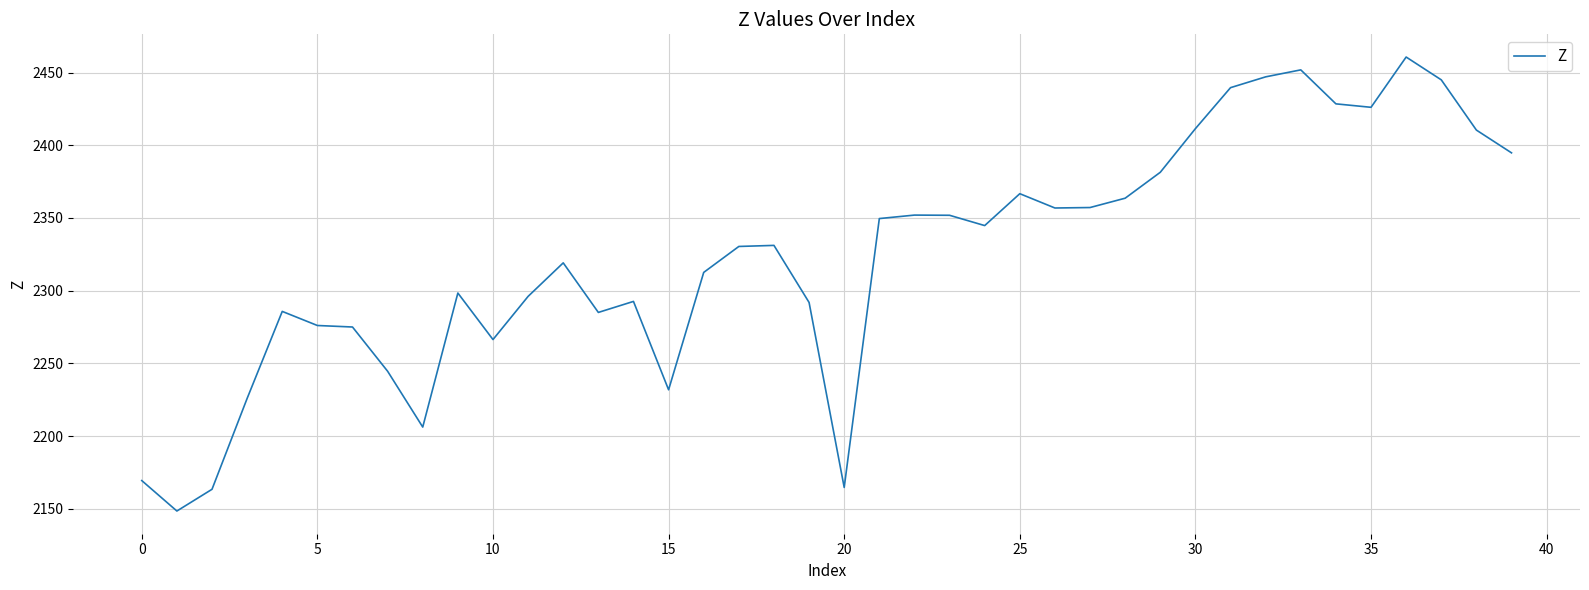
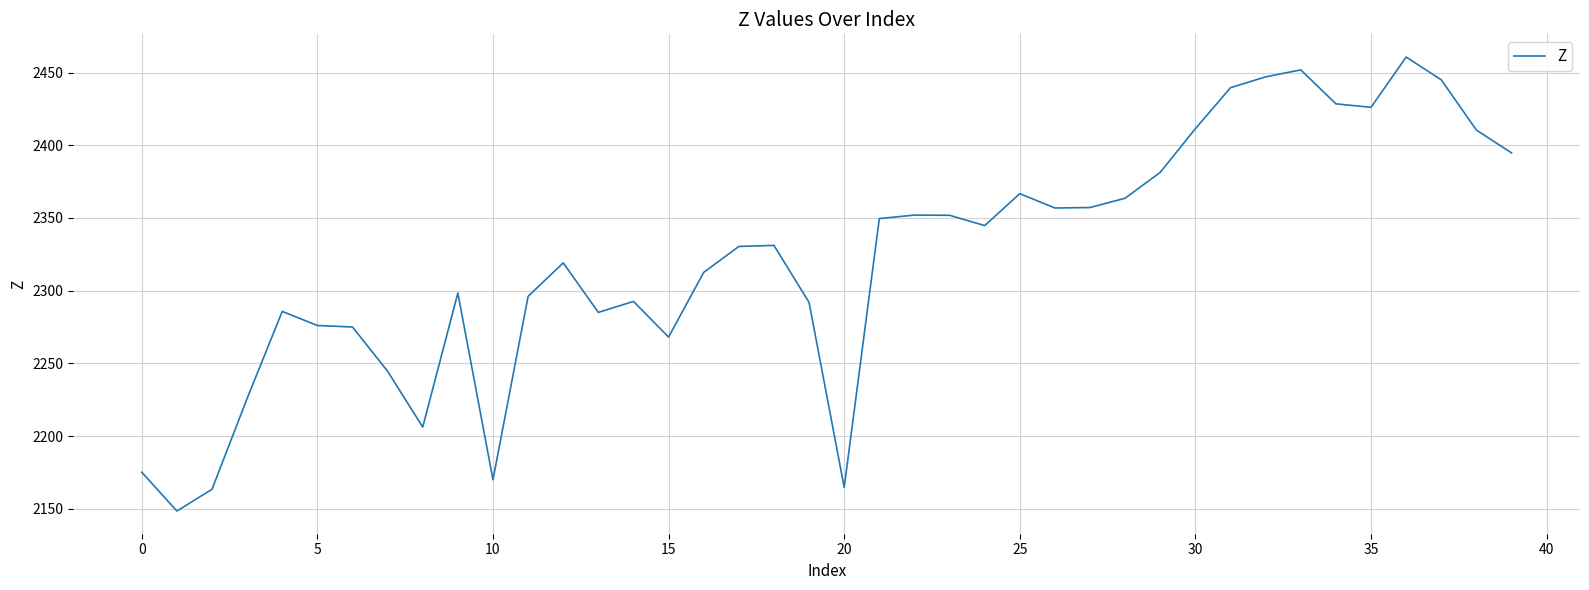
0: 2169 -> 2175
10: 2266 -> 2170
15: 2232 -> 2268
